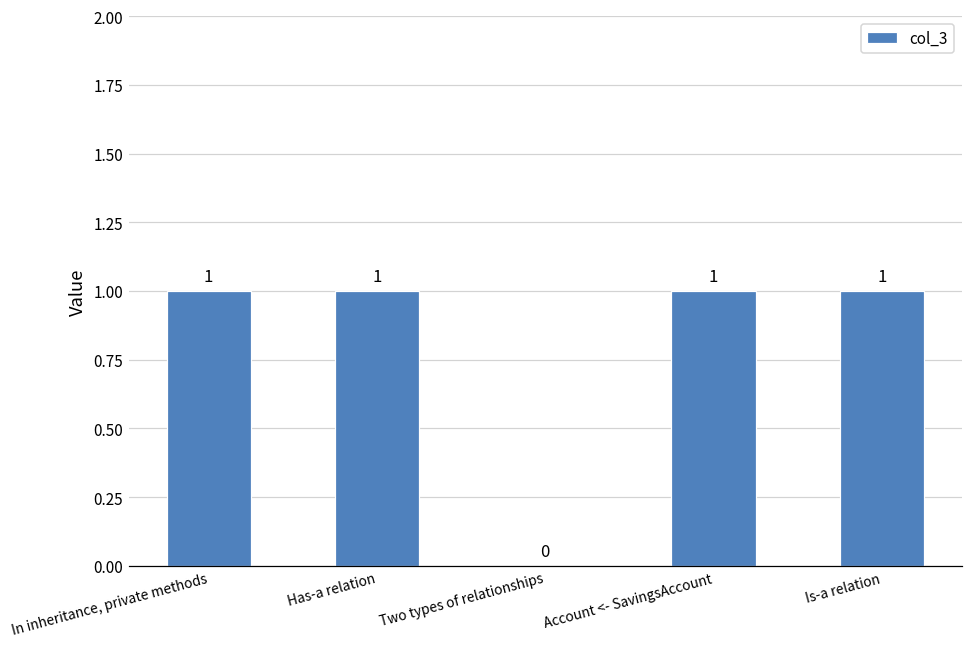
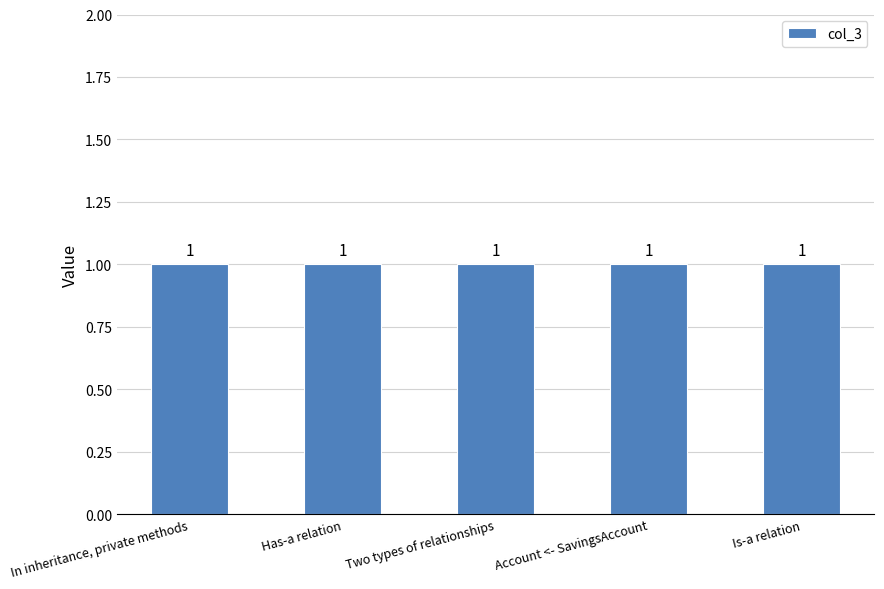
Two types of relationships: 0 -> 1
